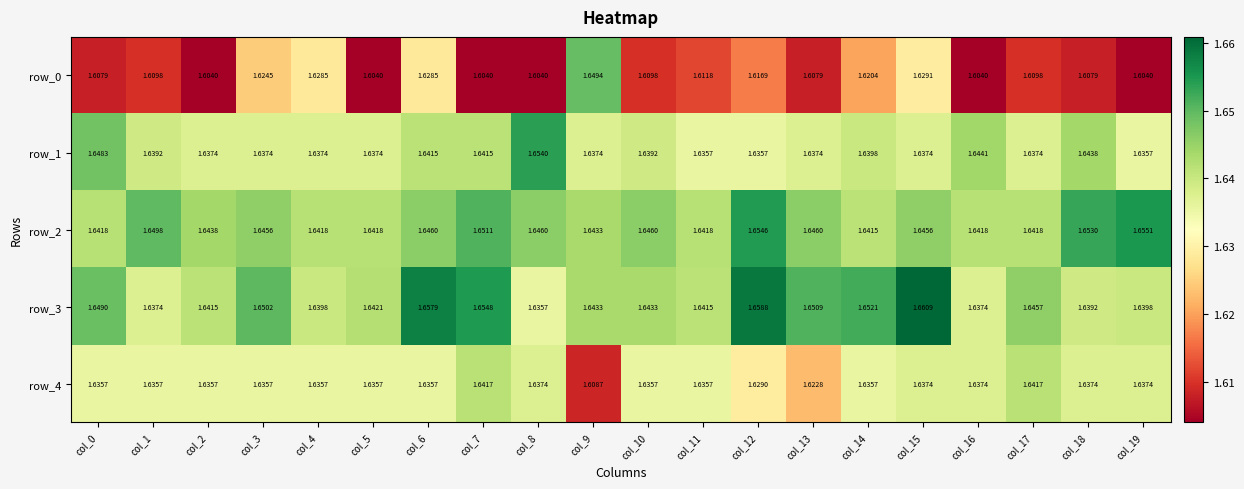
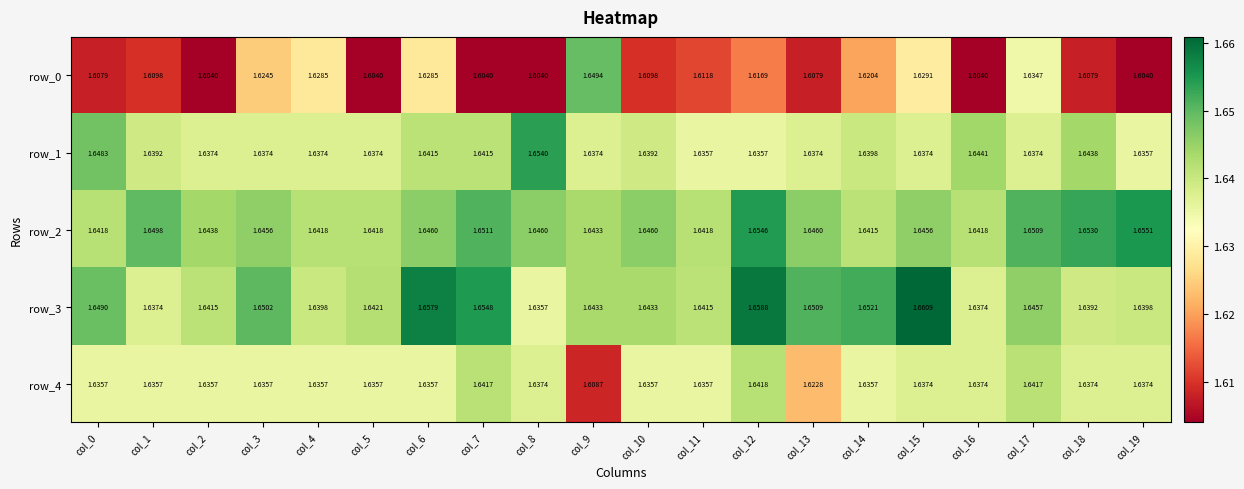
row_0, col_17: 1.6098 -> 1.6347
row_2, col_17: 1.6418 -> 1.6509
row_4, col_12: 1.6290 -> 1.6418
